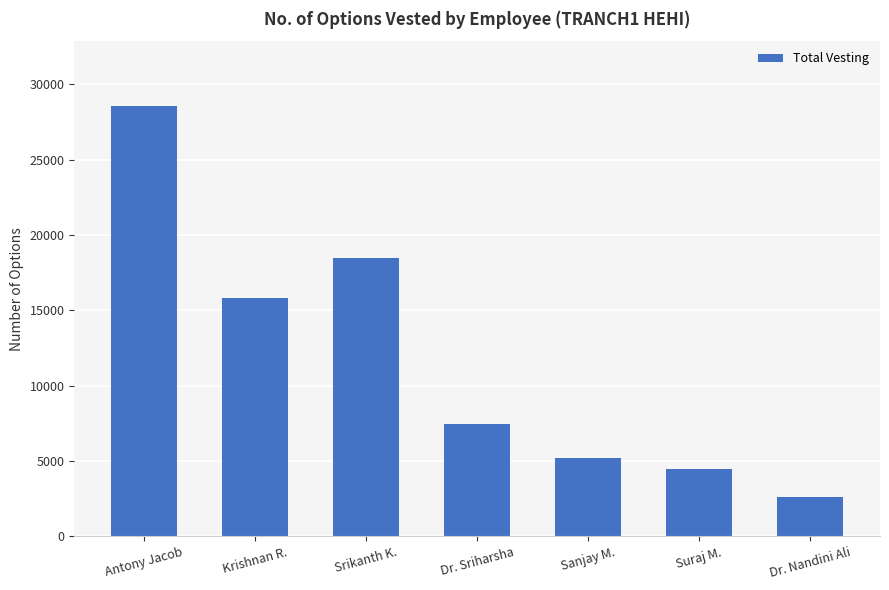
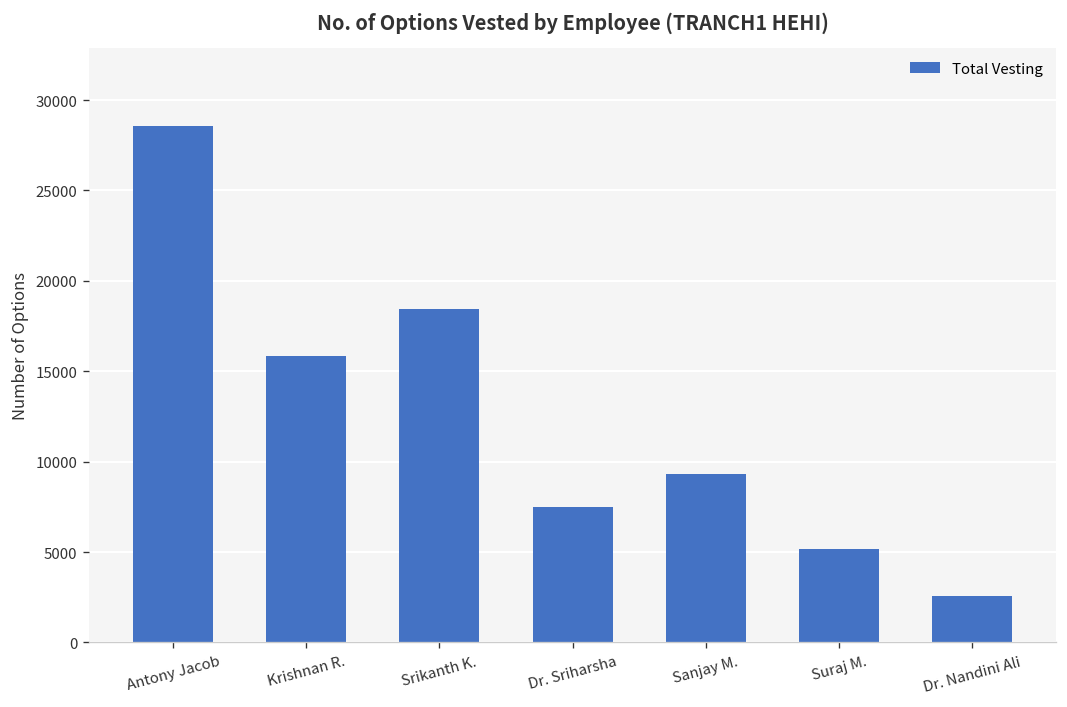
Sanjay M.: 5200 -> 9300
Suraj M.: 4400 -> 5200
